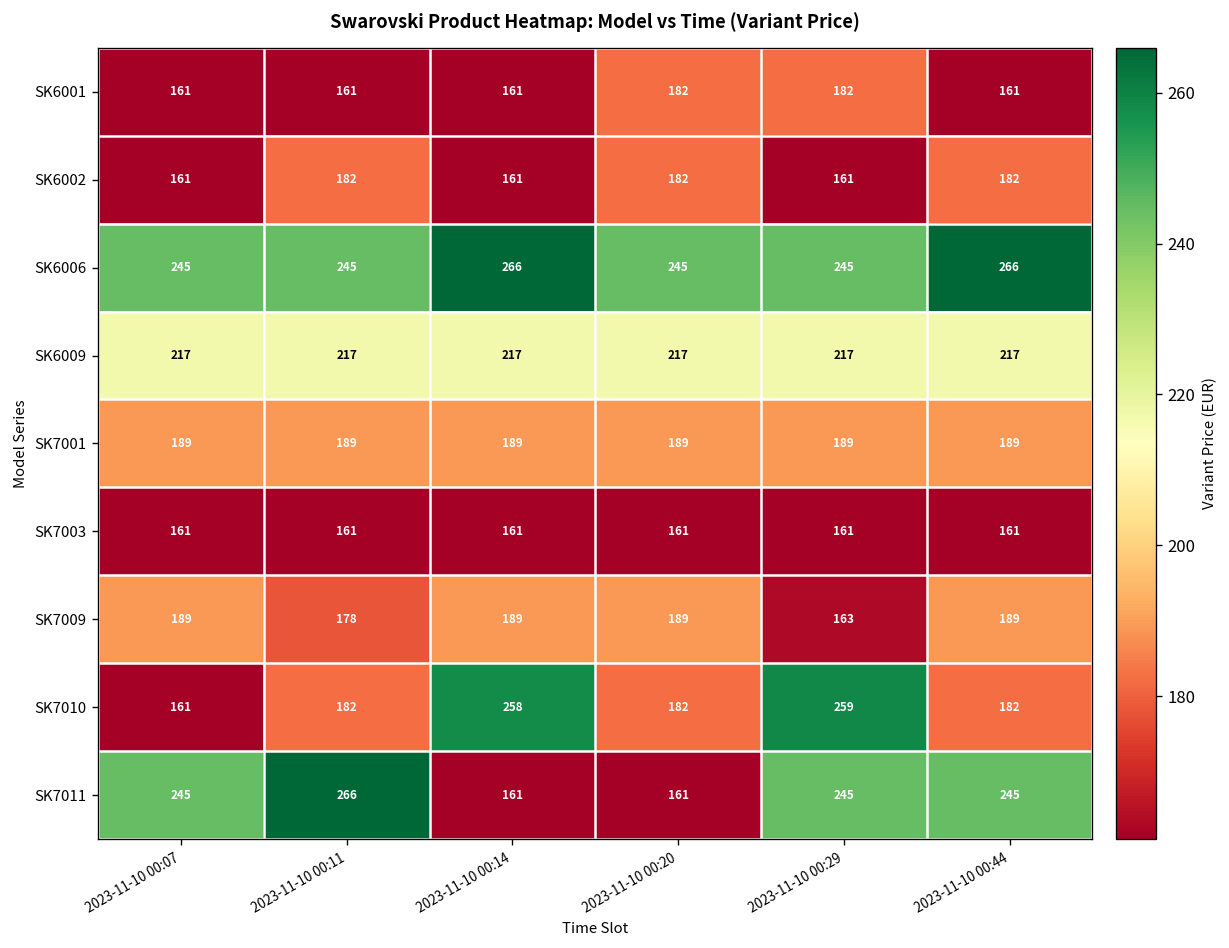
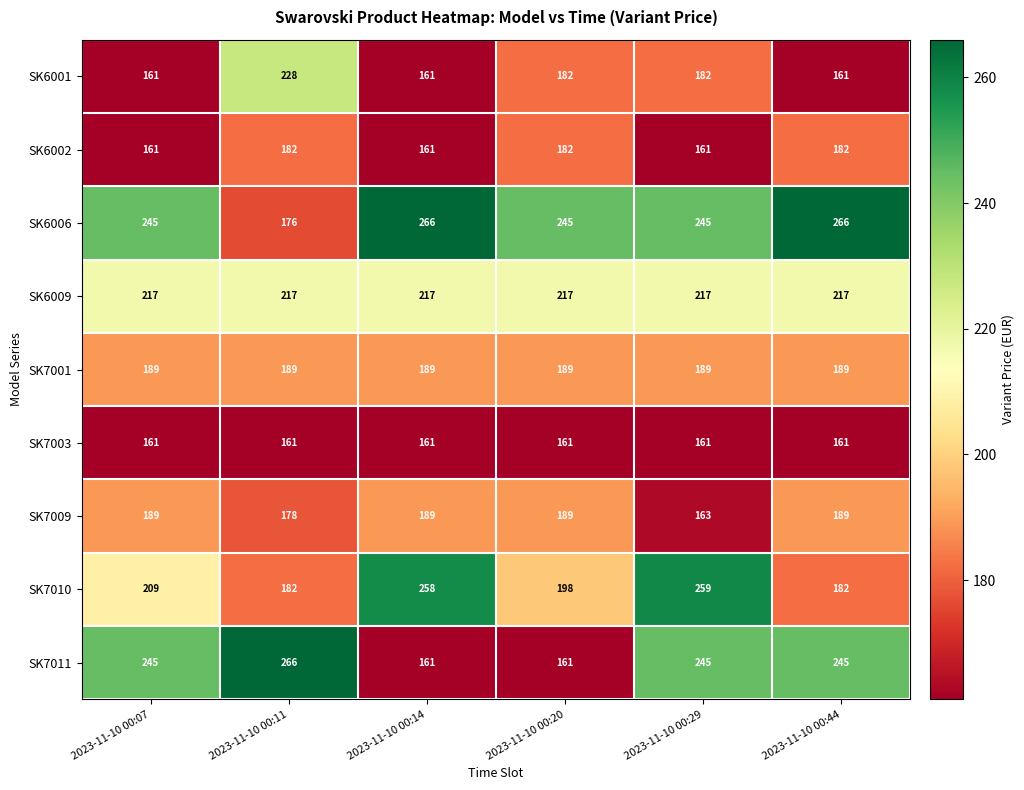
SK6001, 2023-11-10 00:11: 161 -> 228
SK6006, 2023-11-10 00:11: 245 -> 176
SK7010, 2023-11-10 00:07: 161 -> 209
SK7010, 2023-11-10 00:20: 182 -> 198
